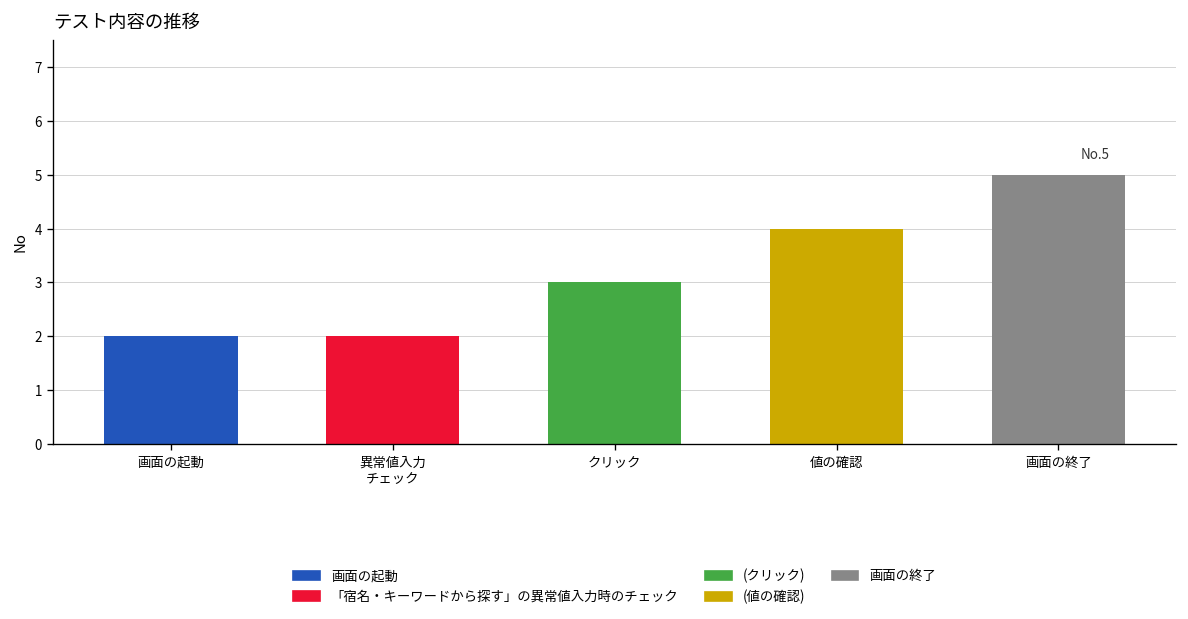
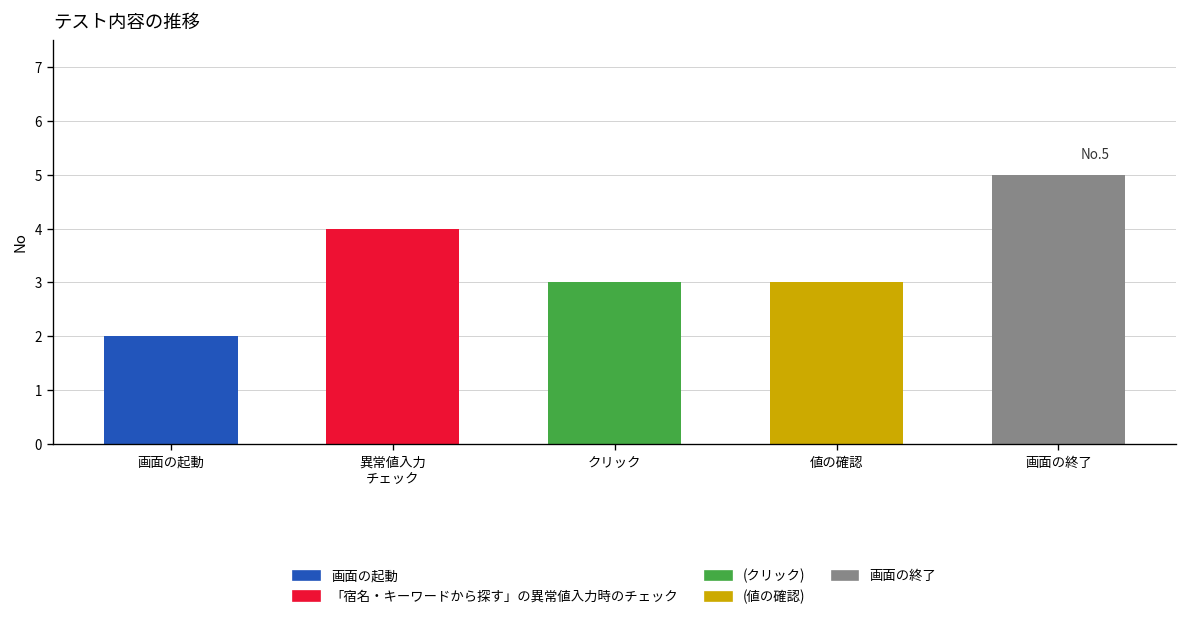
異常値入力 チェック: 2 -> 4
値の確認: 4 -> 3
